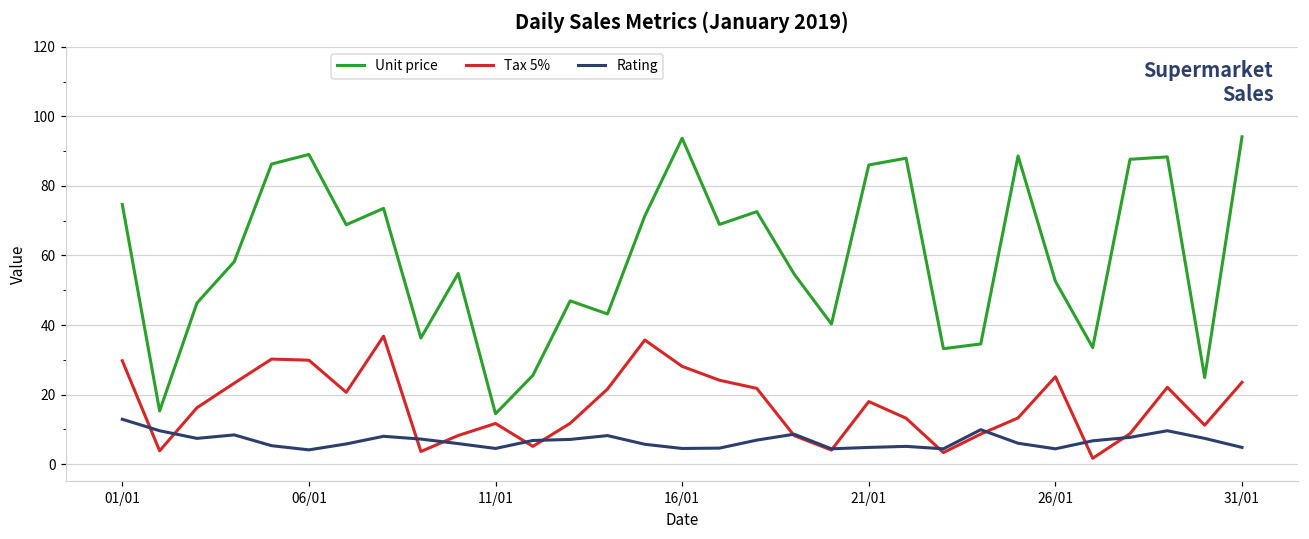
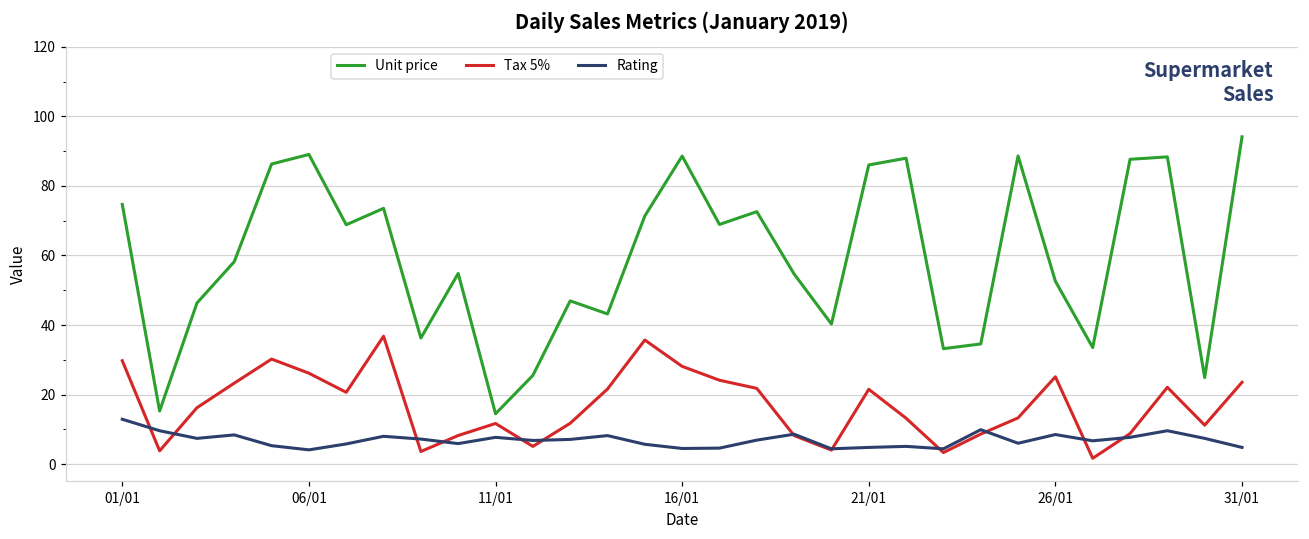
Tax 5%, 06/01: 30 -> 26
Rating, 11/01: 5 -> 8
Unit price, 16/01: 94 -> 89
Tax 5%, 21/01: 18 -> 22
Rating, 26/01: 4 -> 9
